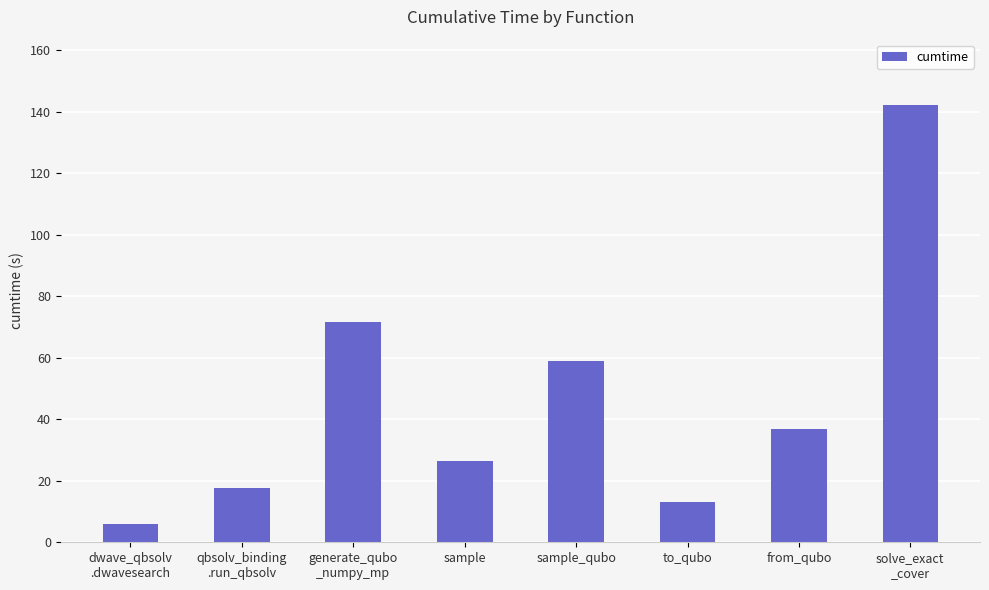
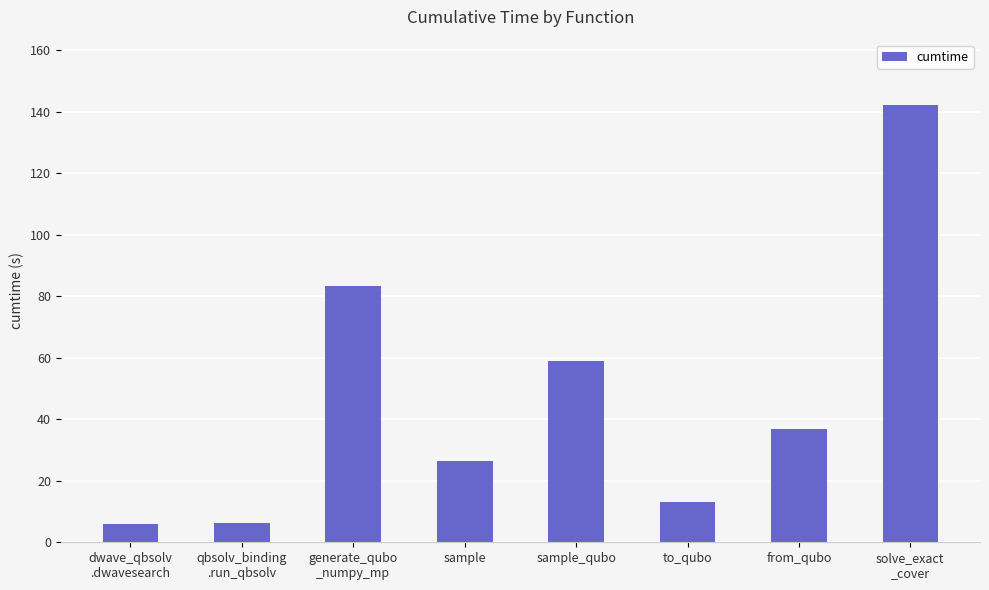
qbsolv_binding .run_qbsolv: 18 -> 6
generate_qubo _numpy_mp: 71 -> 83
